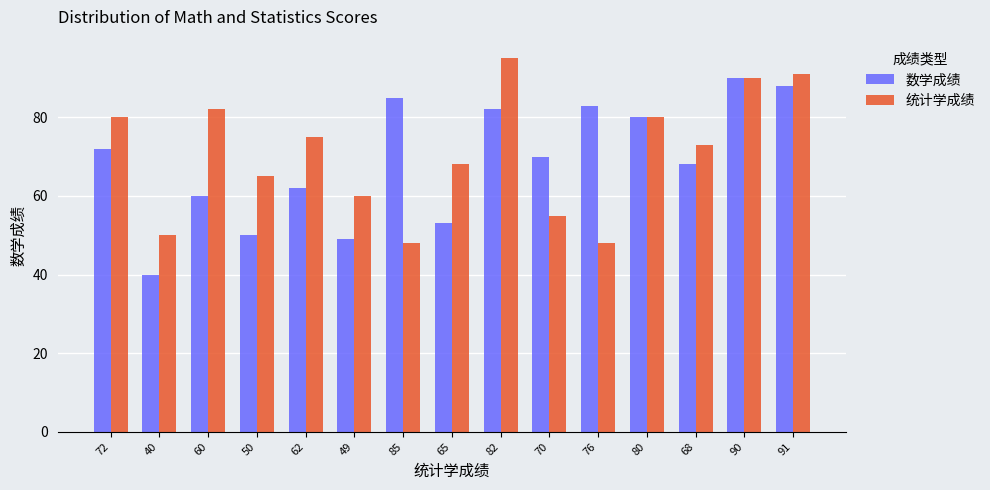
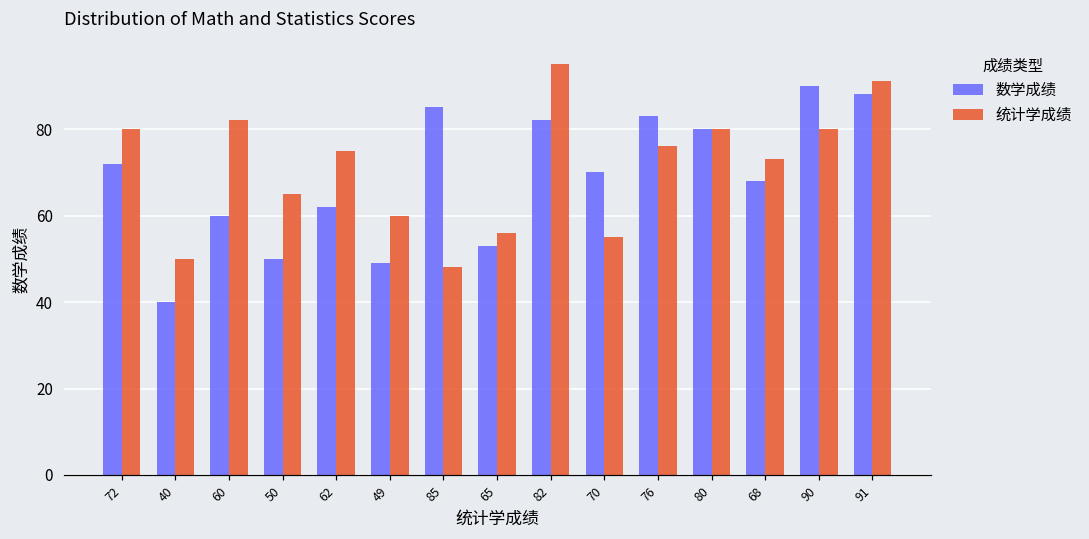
统计学成绩, 65: 68 -> 56
统计学成绩, 76: 48 -> 76
统计学成绩, 90: 90 -> 80
